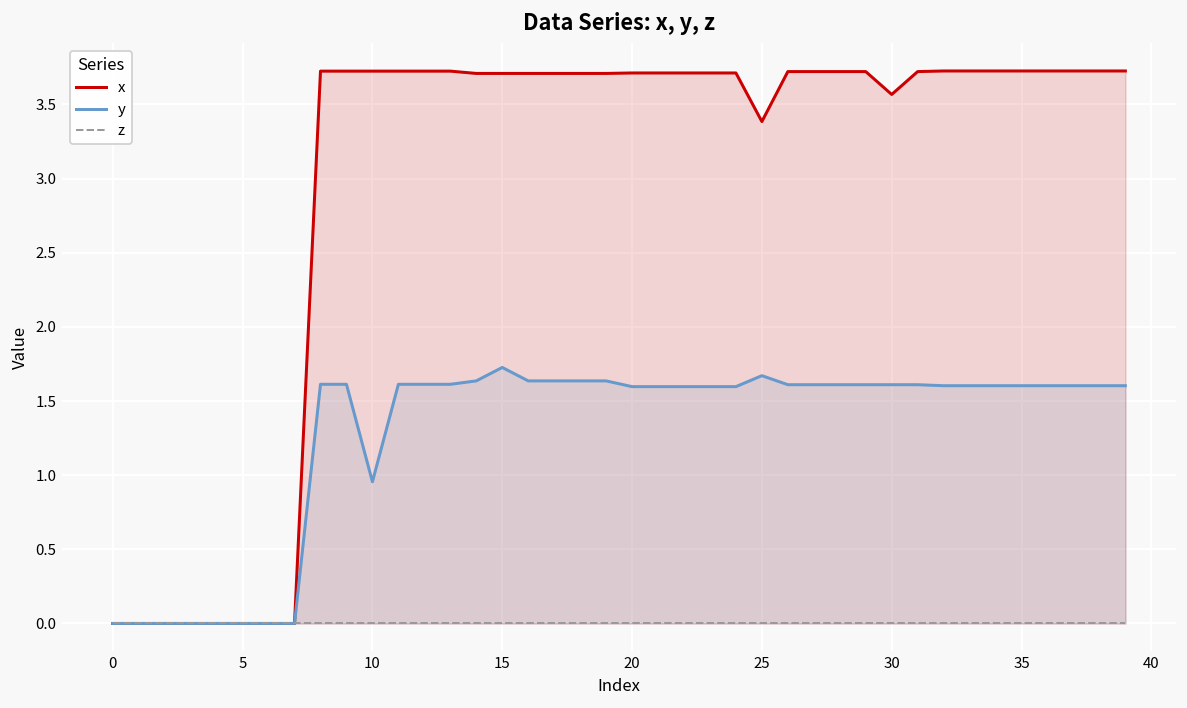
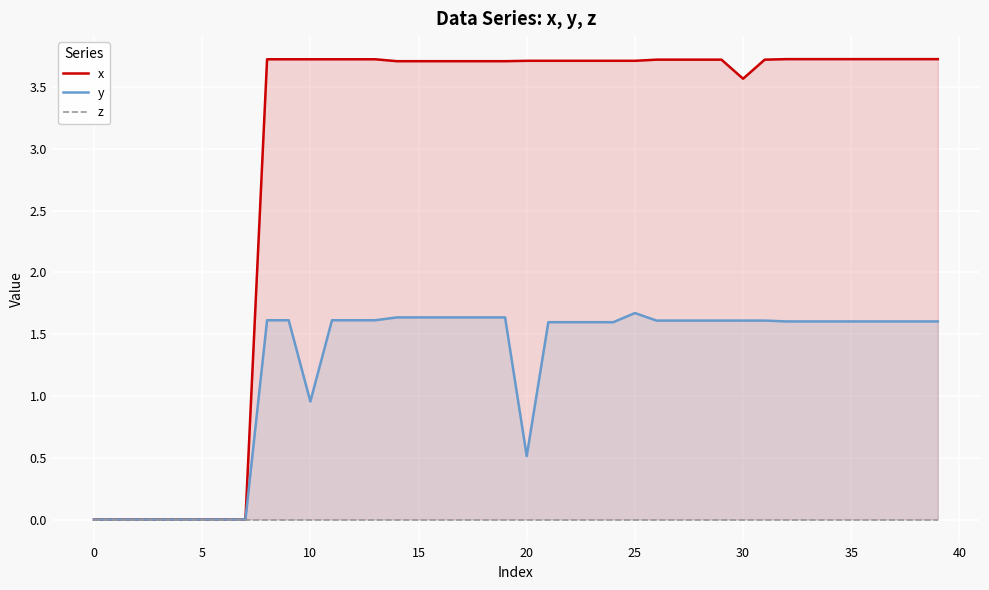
y, 15: 1.73 -> 1.64
y, 20: 1.60 -> 0.51
x, 25: 3.38 -> 3.71
